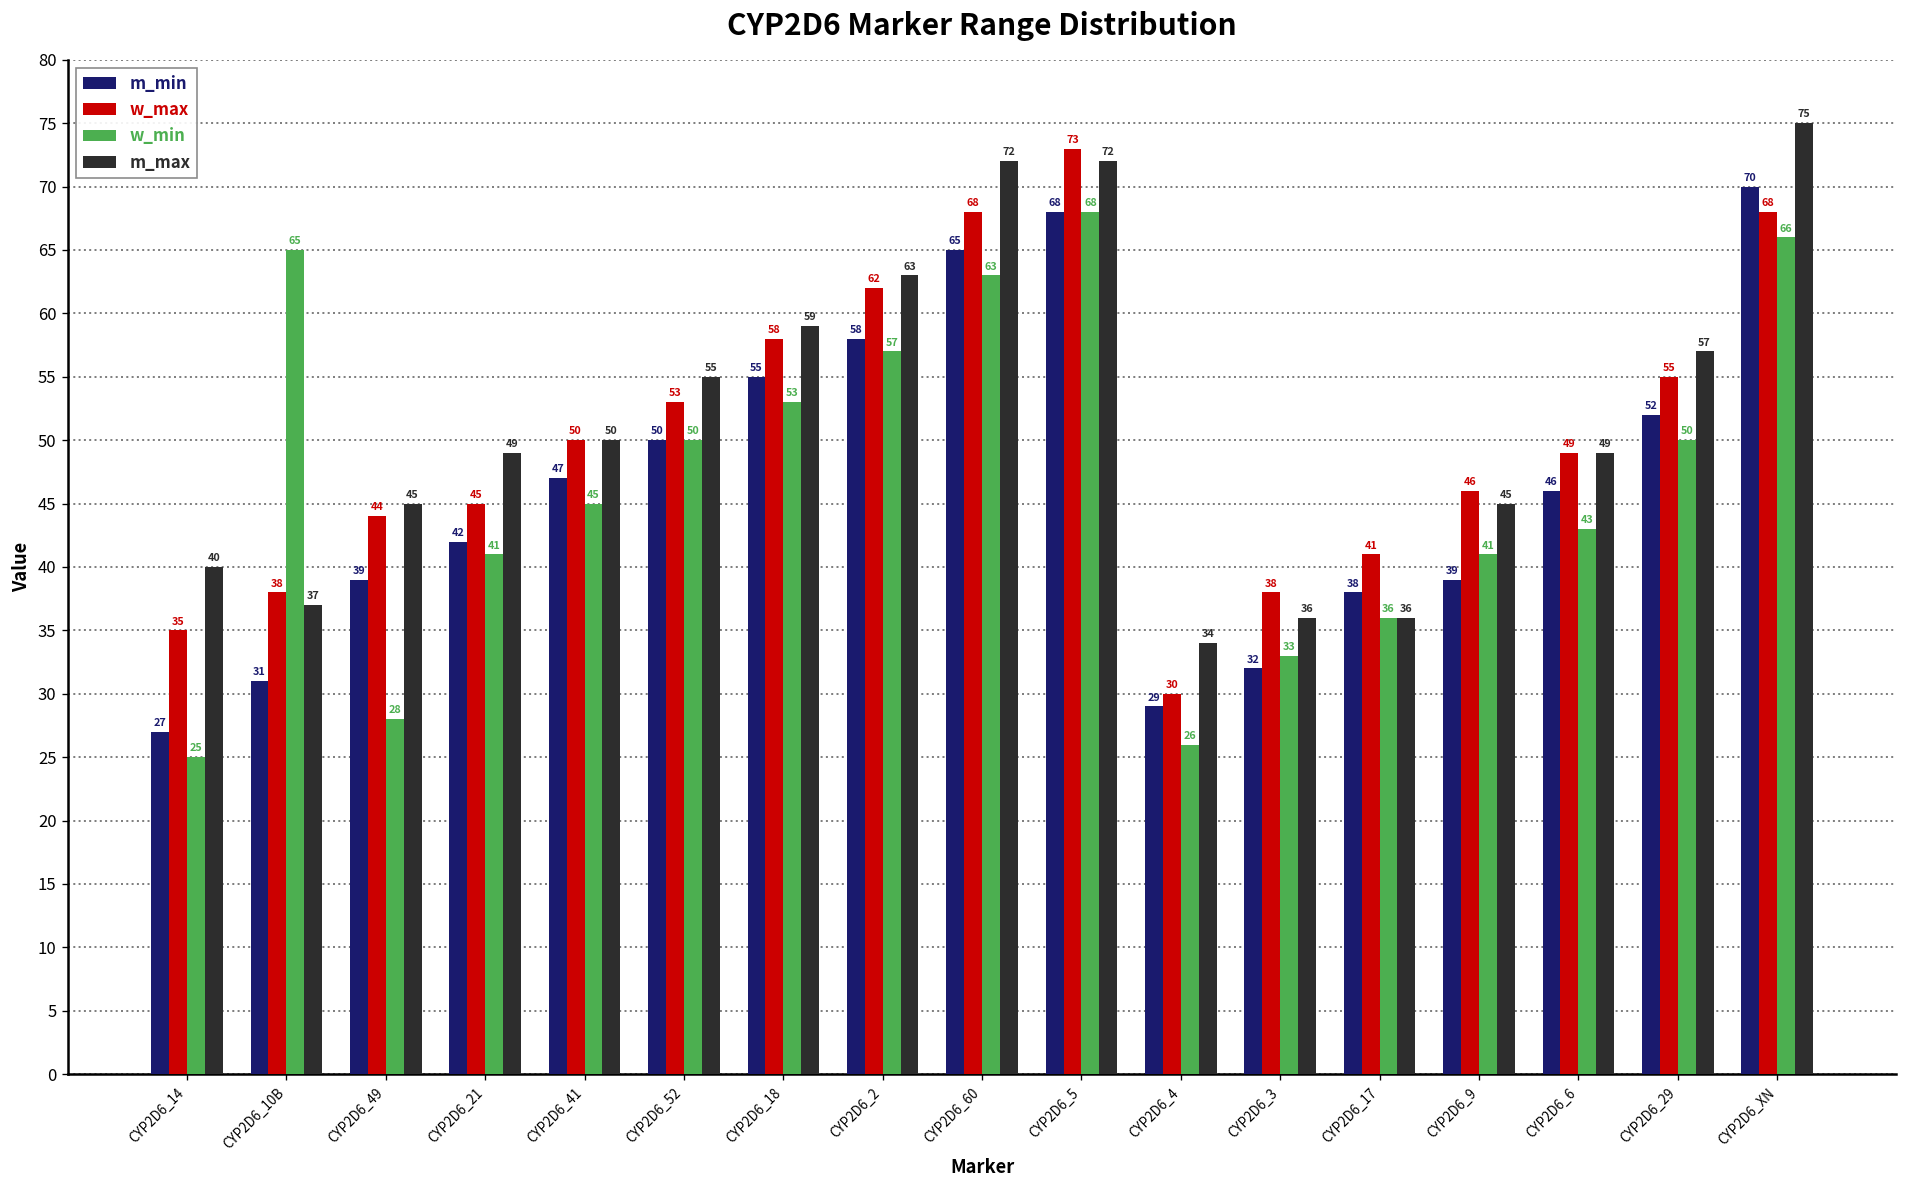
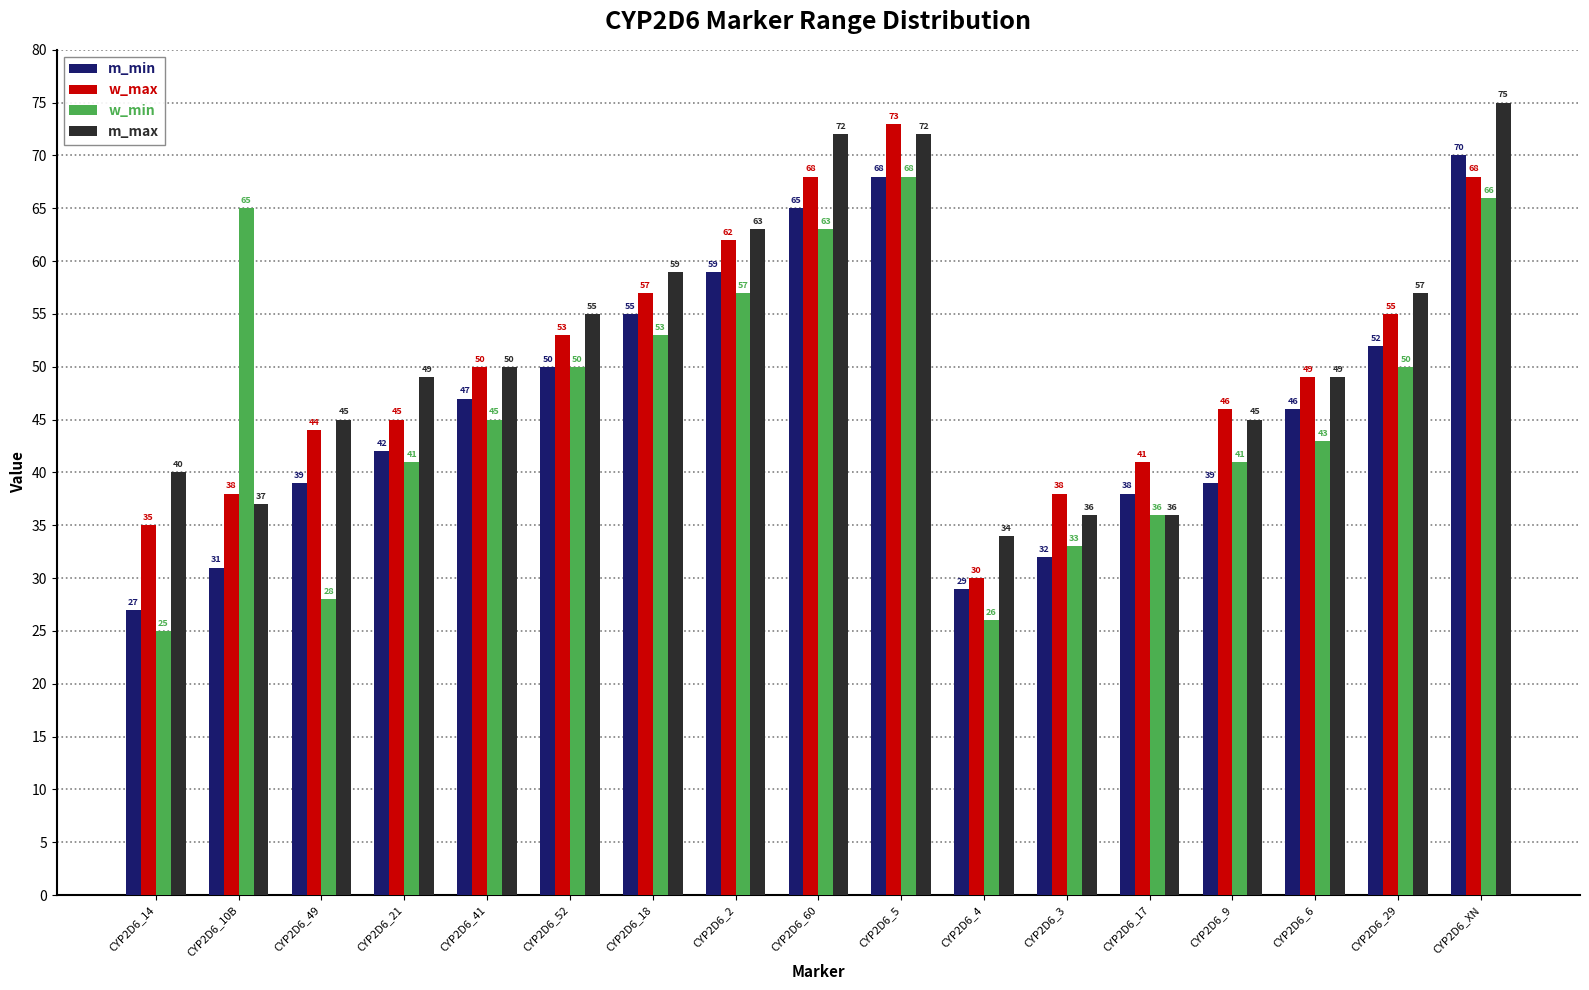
w_max, CYP2D6_18: 58 -> 57
m_min, CYP2D6_2: 58 -> 59
